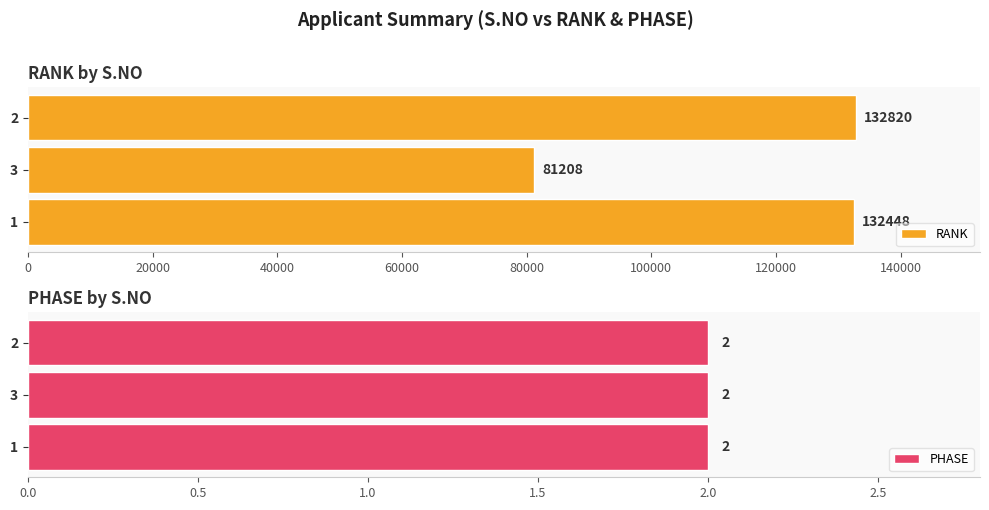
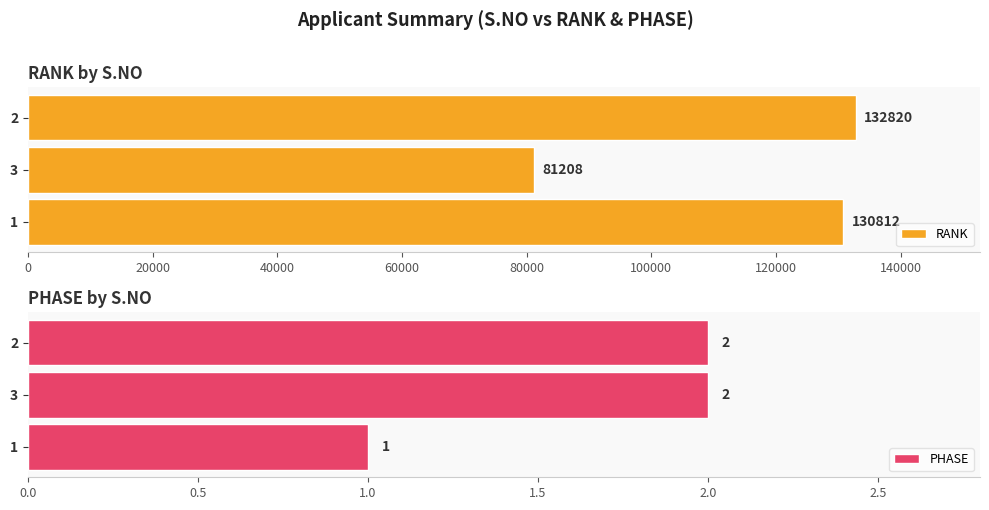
RANK by S.NO, 1: 132448 -> 130812
PHASE by S.NO, 1: 2 -> 1
